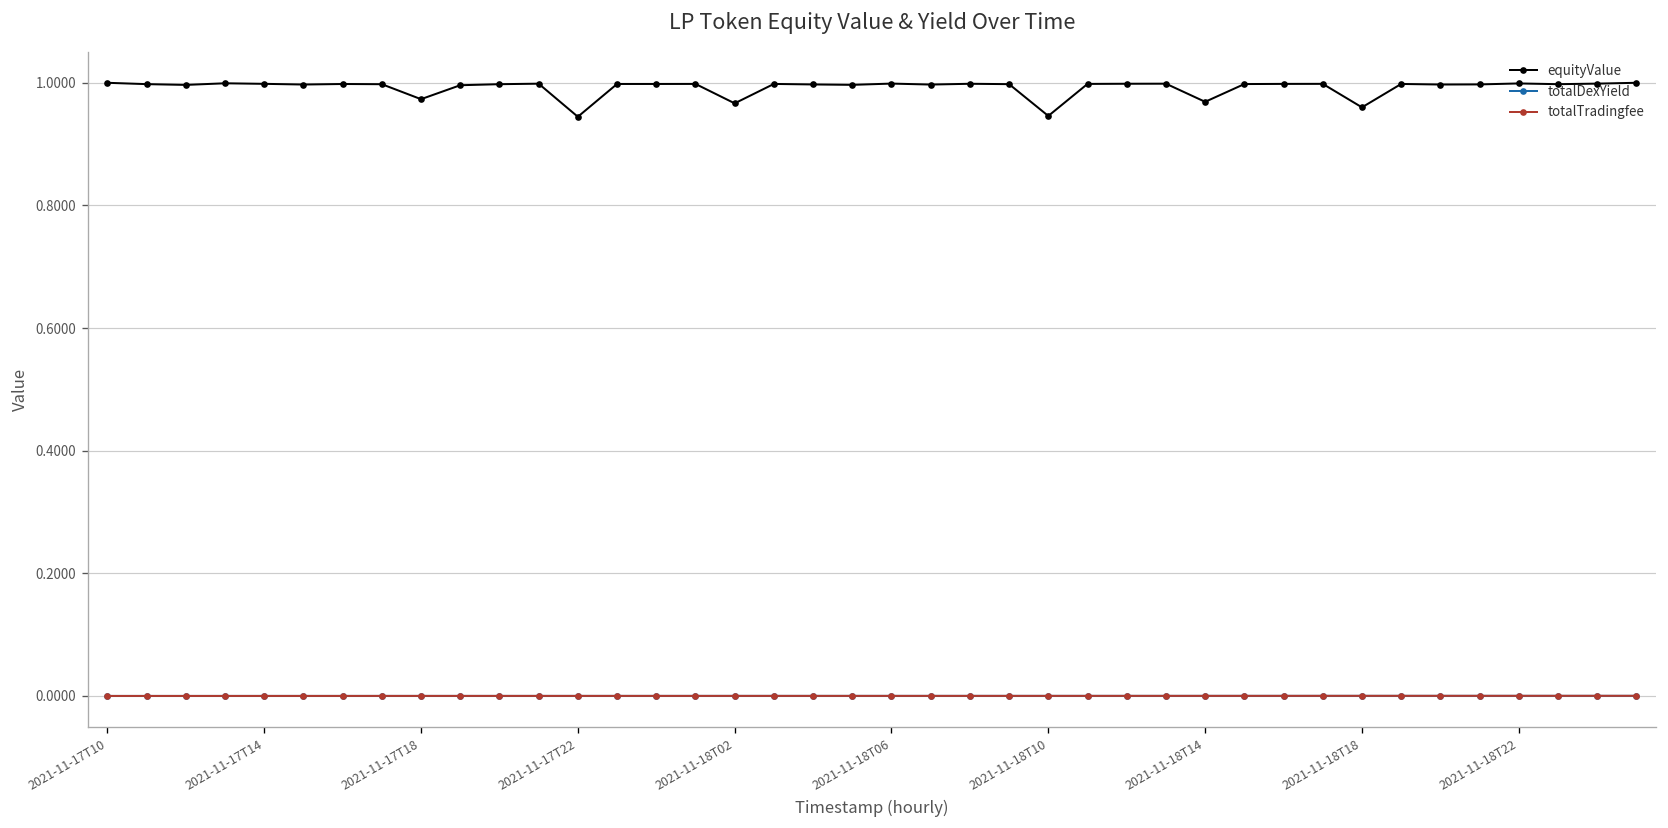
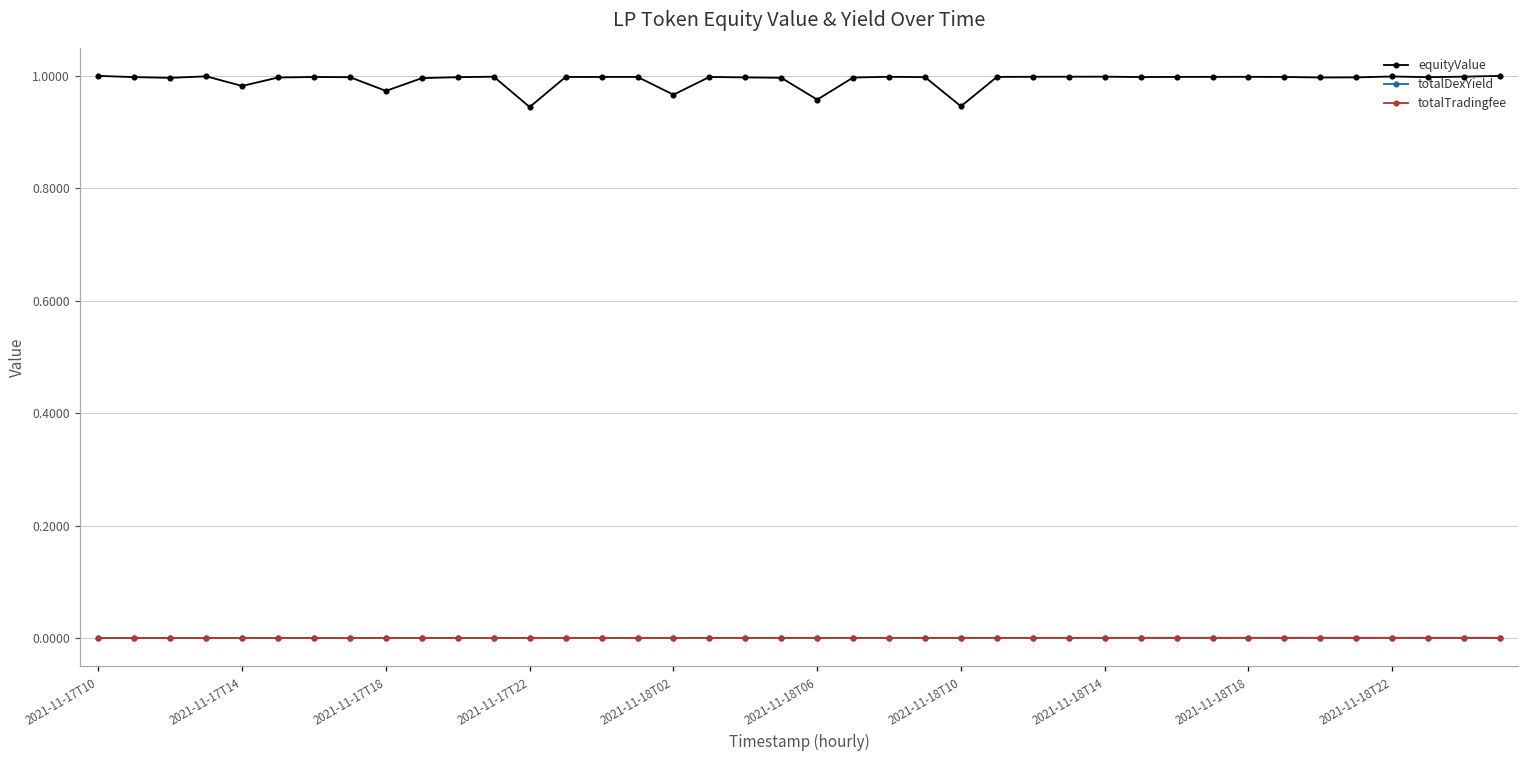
equityValue, 2021-11-17T14: 1.00 -> 0.98
equityValue, 2021-11-18T06: 1.00 -> 0.96
equityValue, 2021-11-18T14: 0.97 -> 1.00
equityValue, 2021-11-18T18: 0.96 -> 1.00
